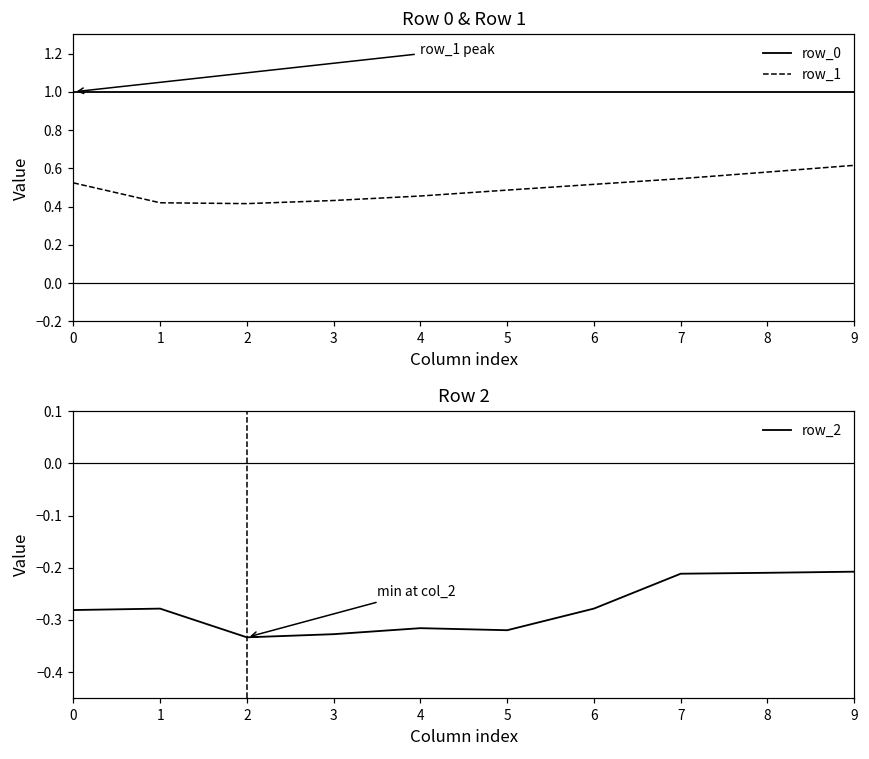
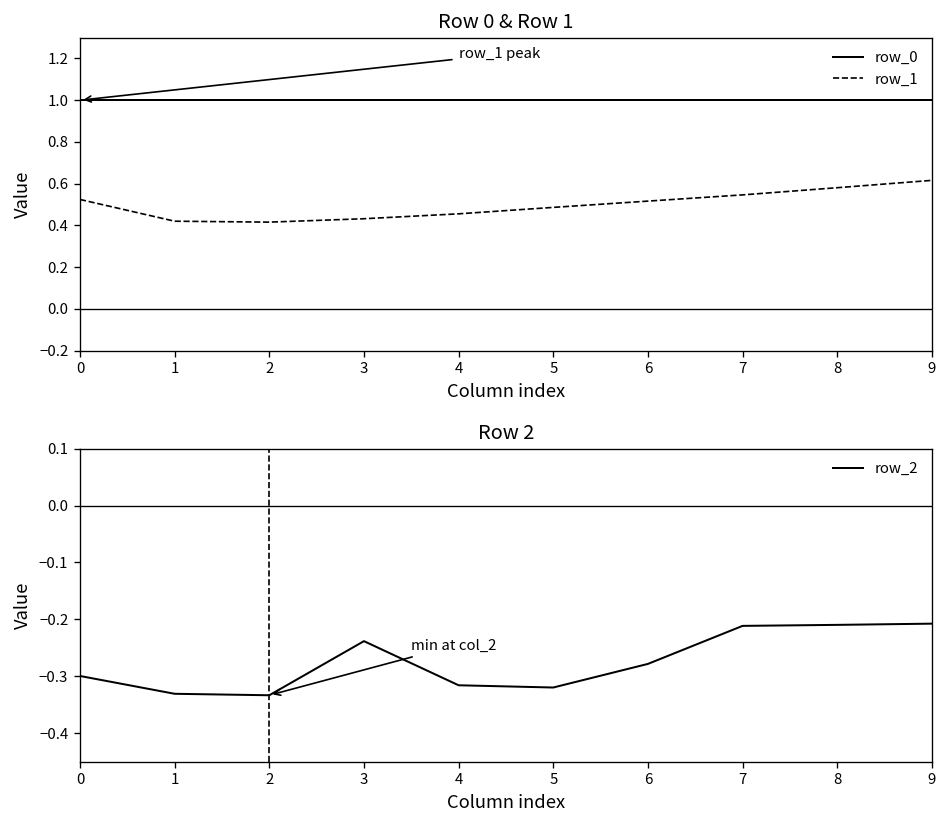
Row 2, 0: -0.28 -> -0.30
Row 2, 1: -0.28 -> -0.33
Row 2, 3: -0.33 -> -0.24
